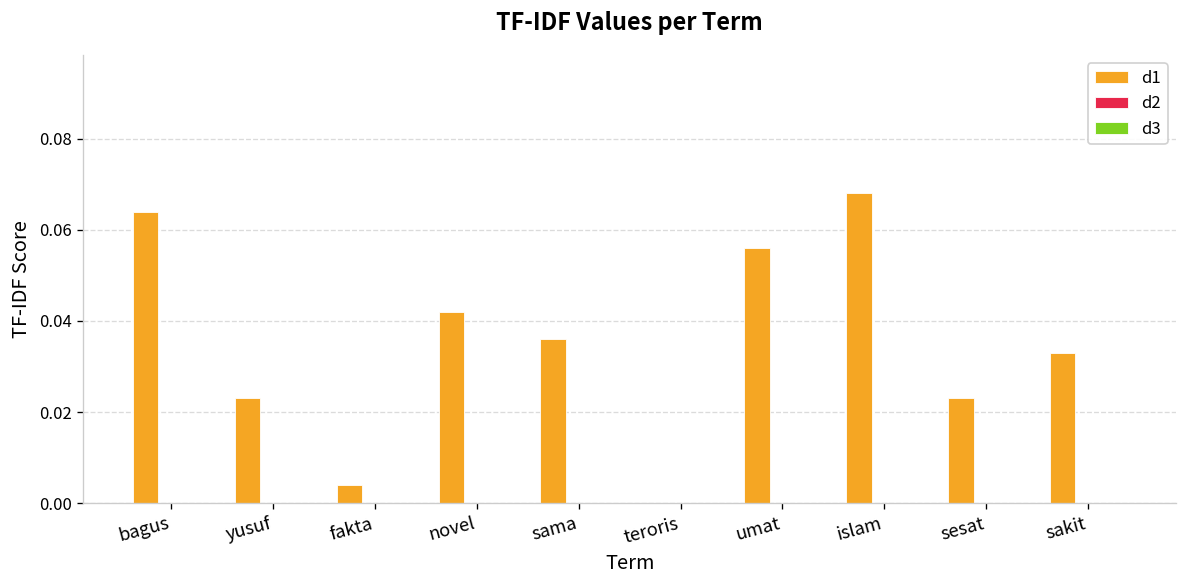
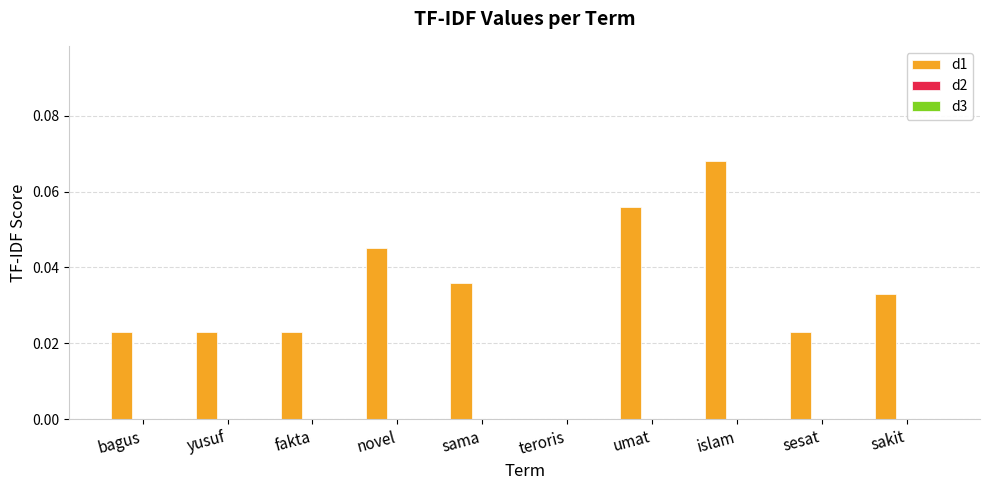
d1, bagus: 0.064 -> 0.023
d1, fakta: 0.004 -> 0.023
d1, novel: 0.042 -> 0.045
